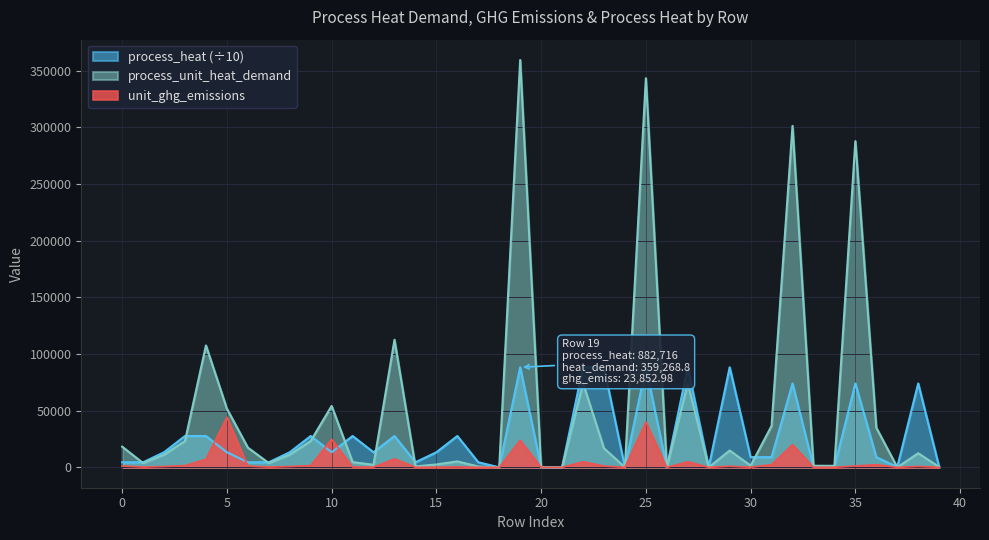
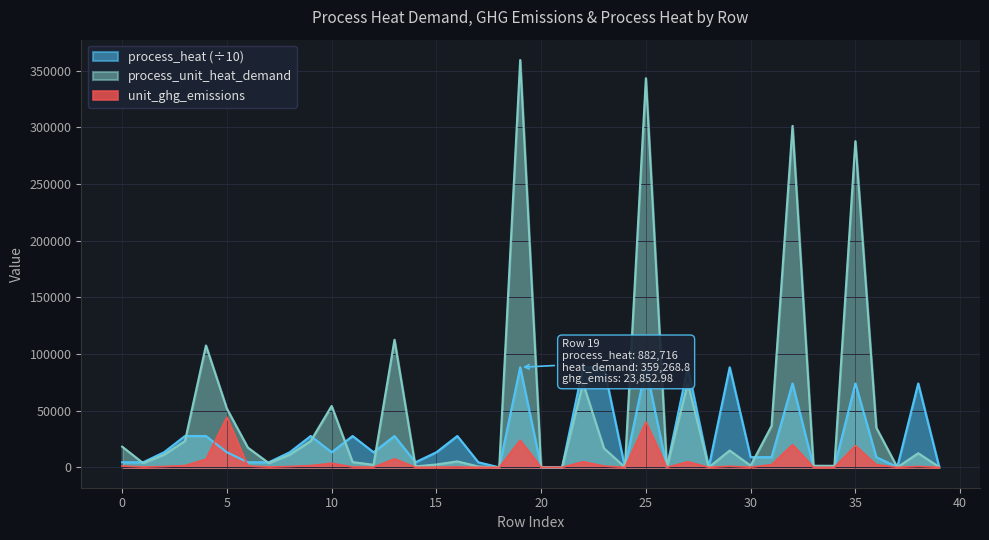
unit_ghg_emissions, 10: 25000 -> 4000
unit_ghg_emissions, 35: 1000 -> 19000
